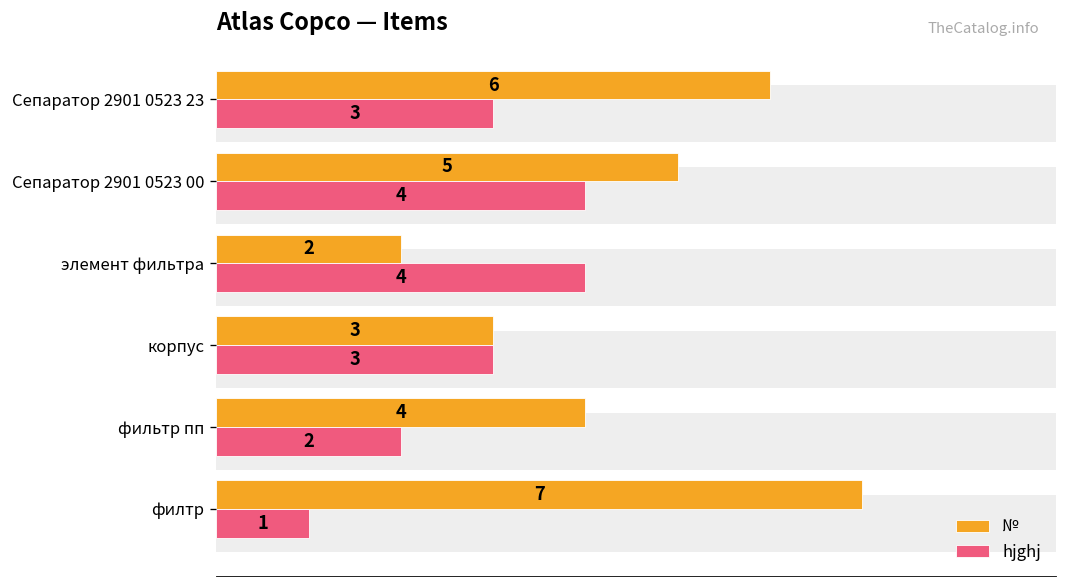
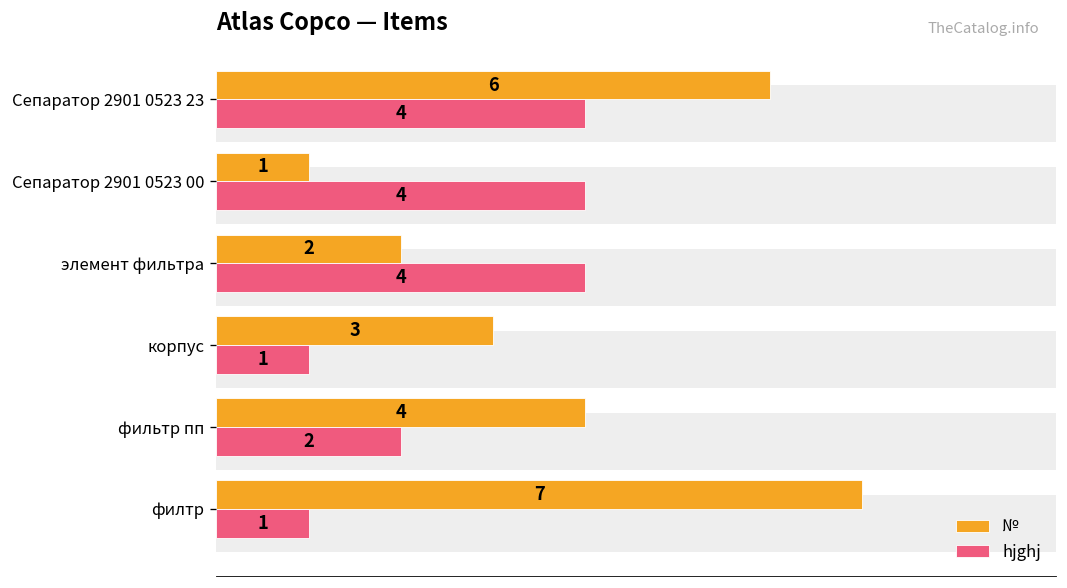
hjghj, Сепаратор 2901 0523 23: 3 -> 4
№, Сепаратор 2901 0523 00: 5 -> 1
hjghj, корпус: 3 -> 1
